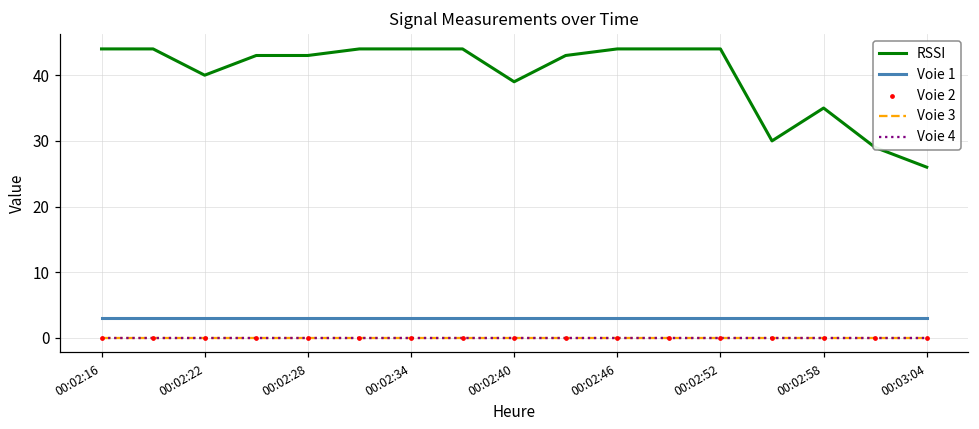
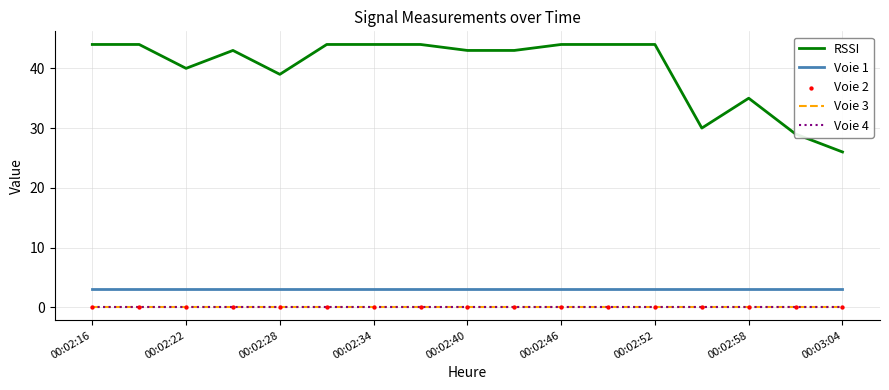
RSSI, 00:02:28: 43 -> 39
RSSI, 00:02:40: 39 -> 43
